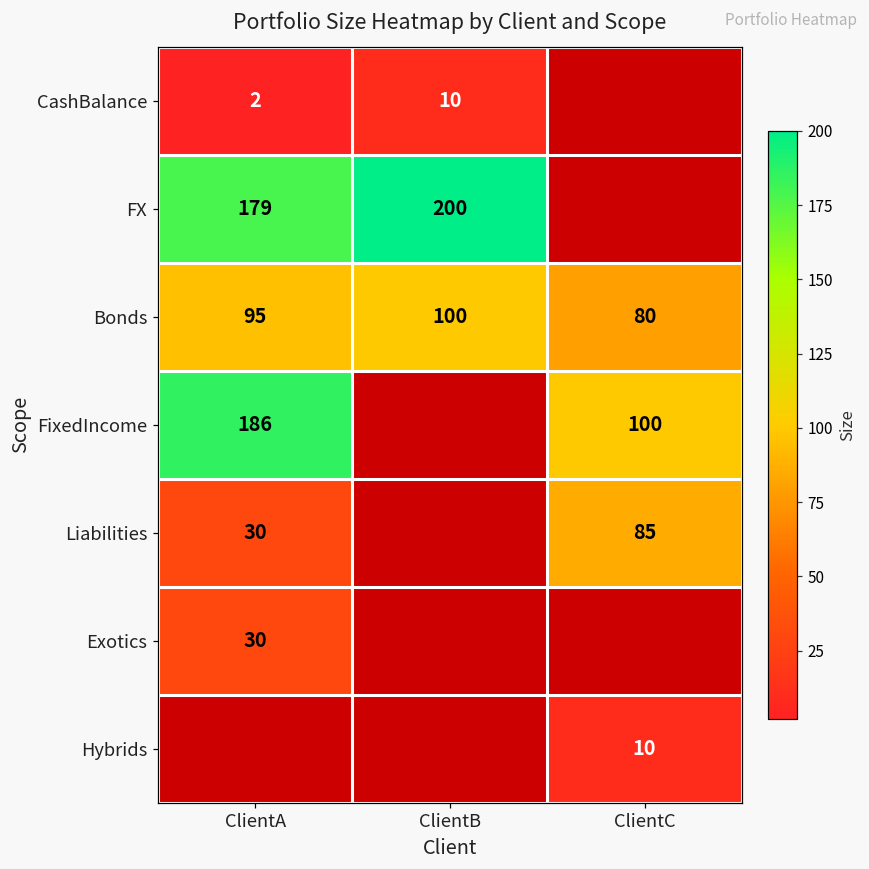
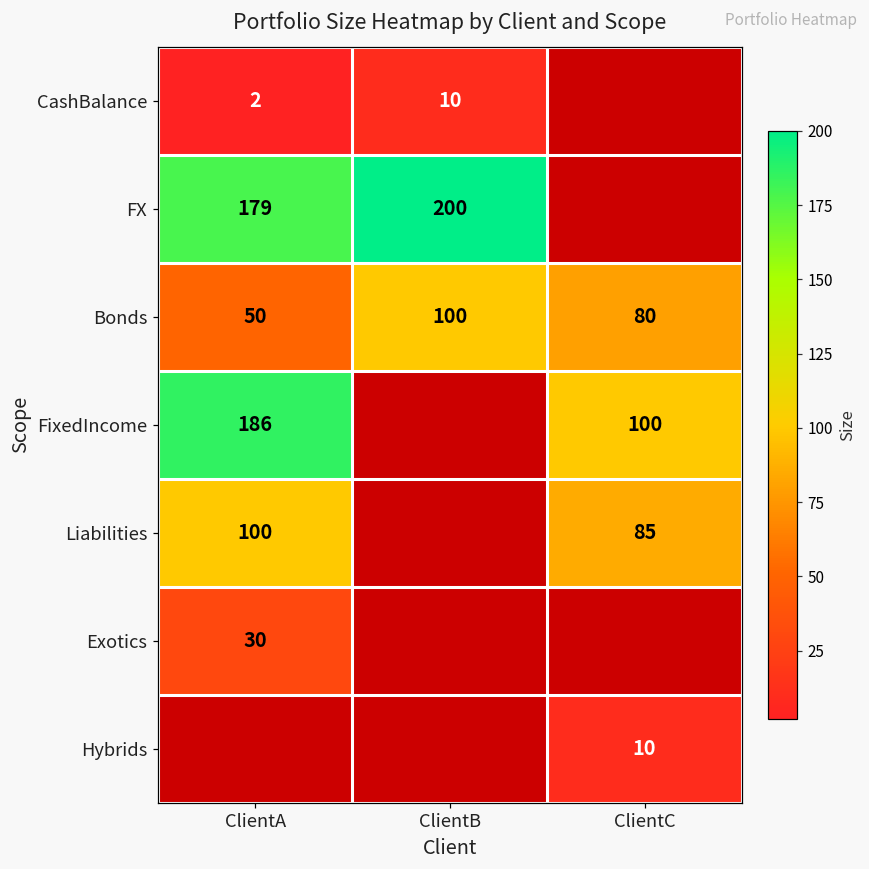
Bonds, ClientA: 95 -> 50
Liabilities, ClientA: 30 -> 100
